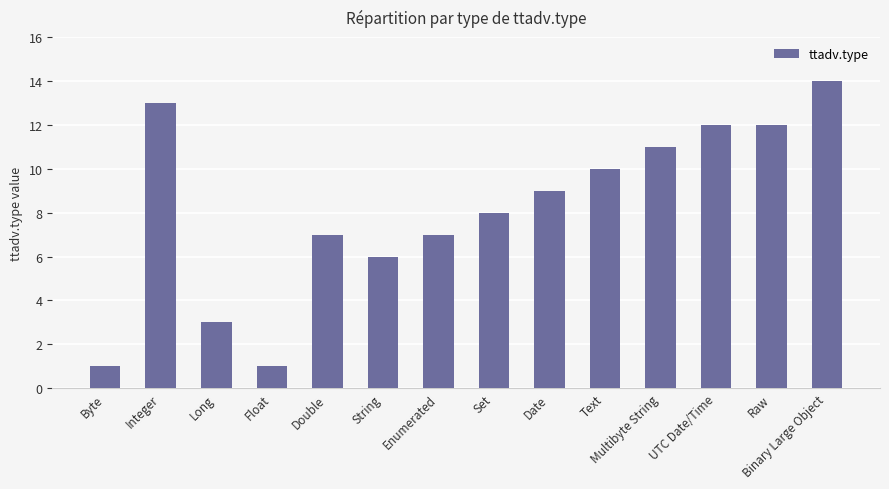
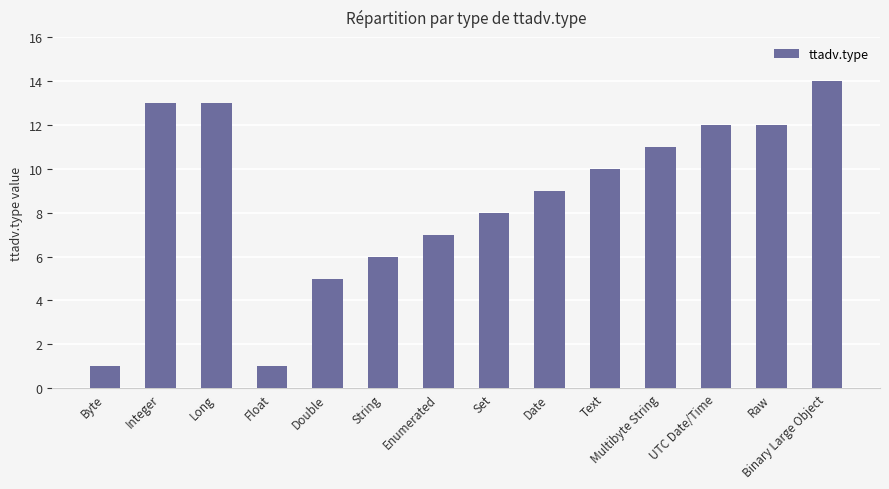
Long: 3 -> 13
Double: 7 -> 5
